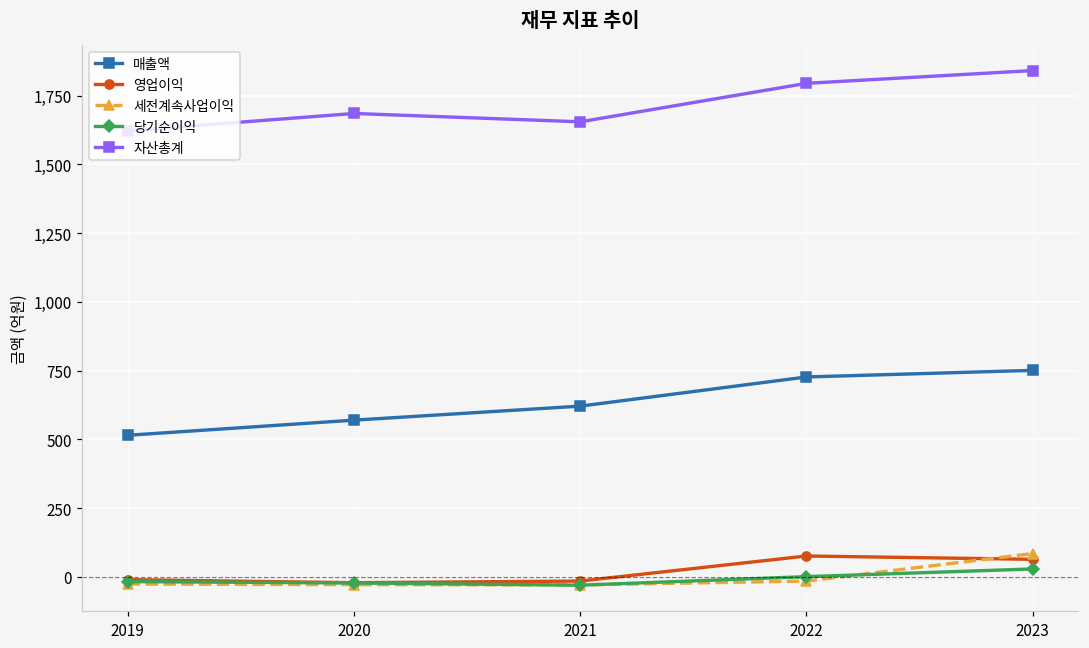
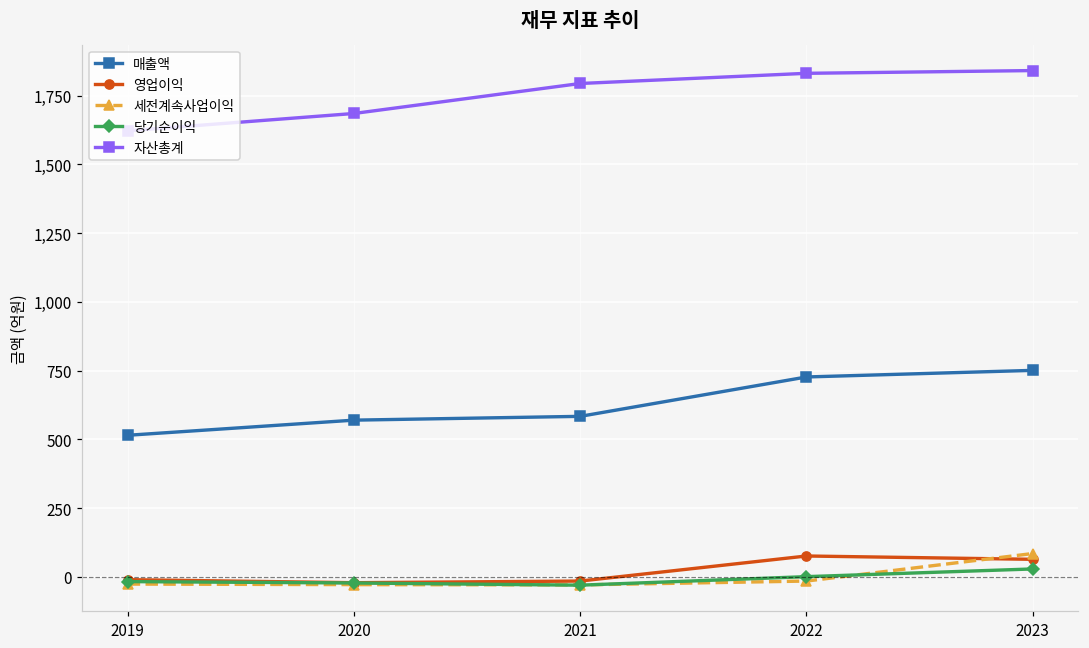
매출액, 2021: 620 -> 580
자산총계, 2021: 1,650 -> 1,790
자산총계, 2022: 1,790 -> 1,830
